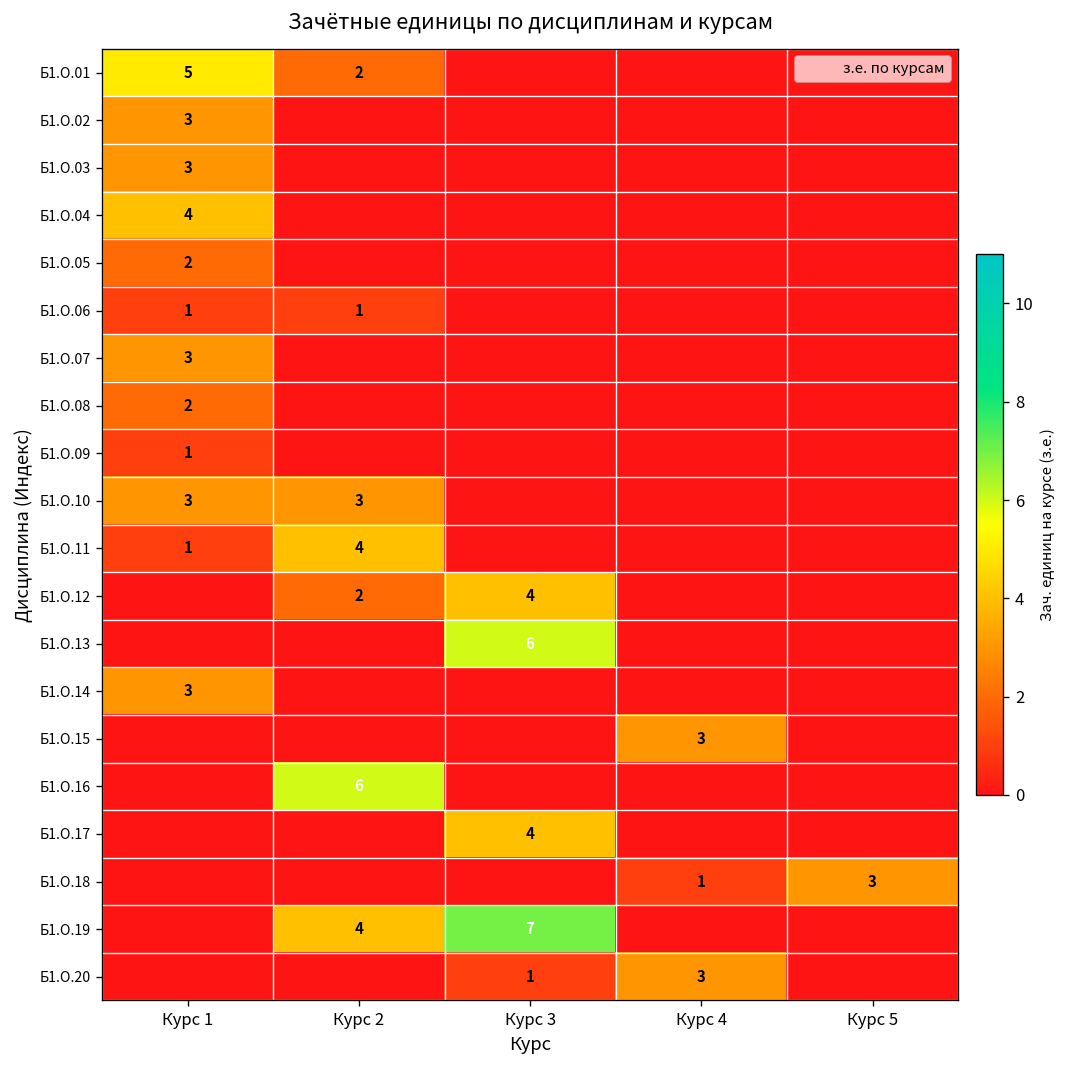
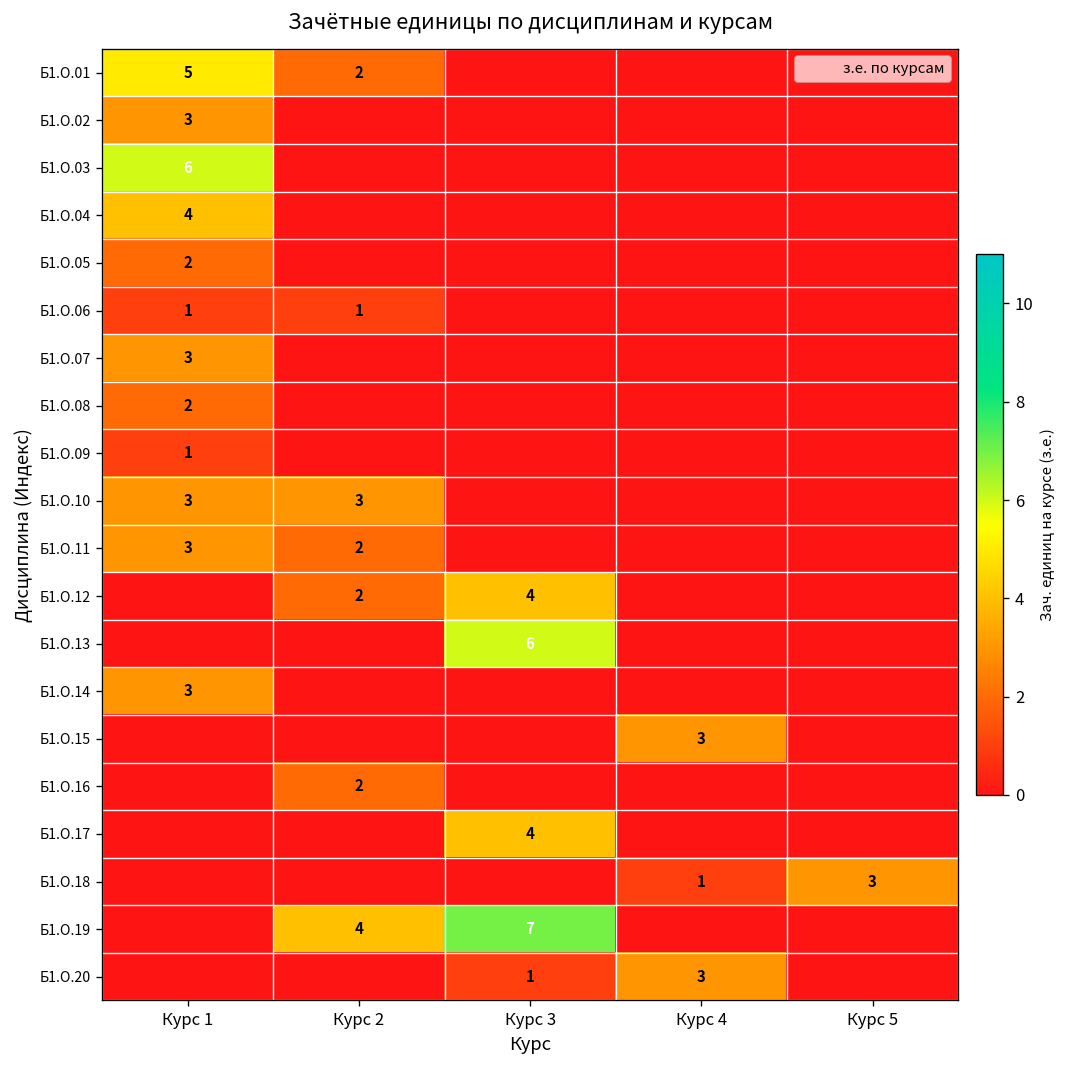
Б1.О.03, Курс 1: 3 -> 6
Б1.О.11, Курс 1: 1 -> 3
Б1.О.11, Курс 2: 4 -> 2
Б1.О.16, Курс 2: 6 -> 2
